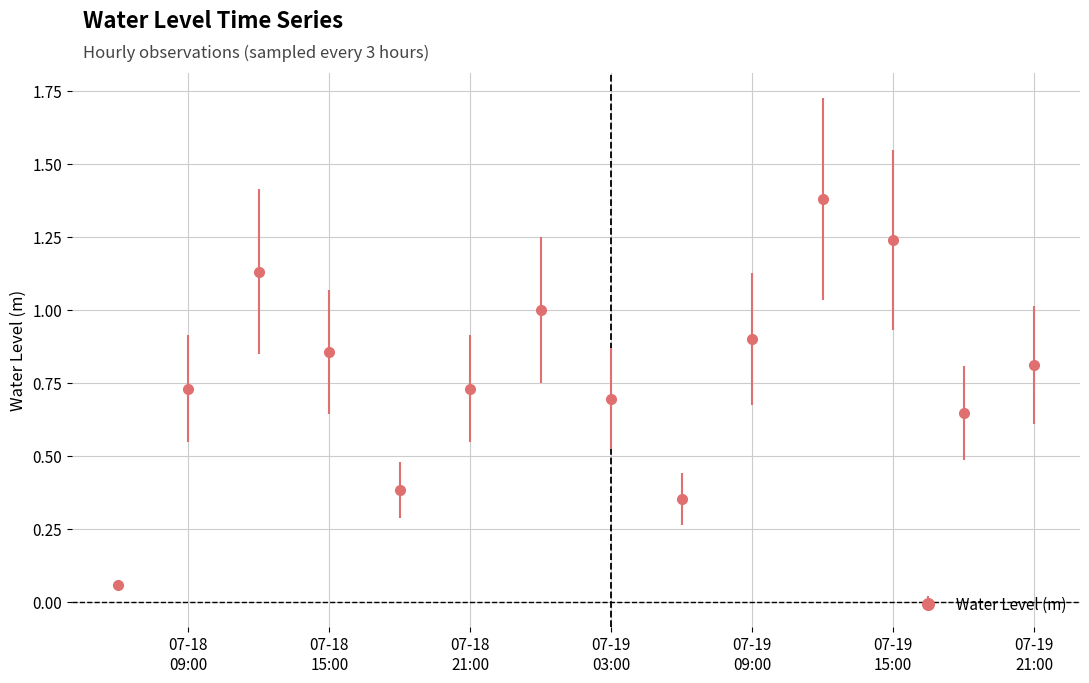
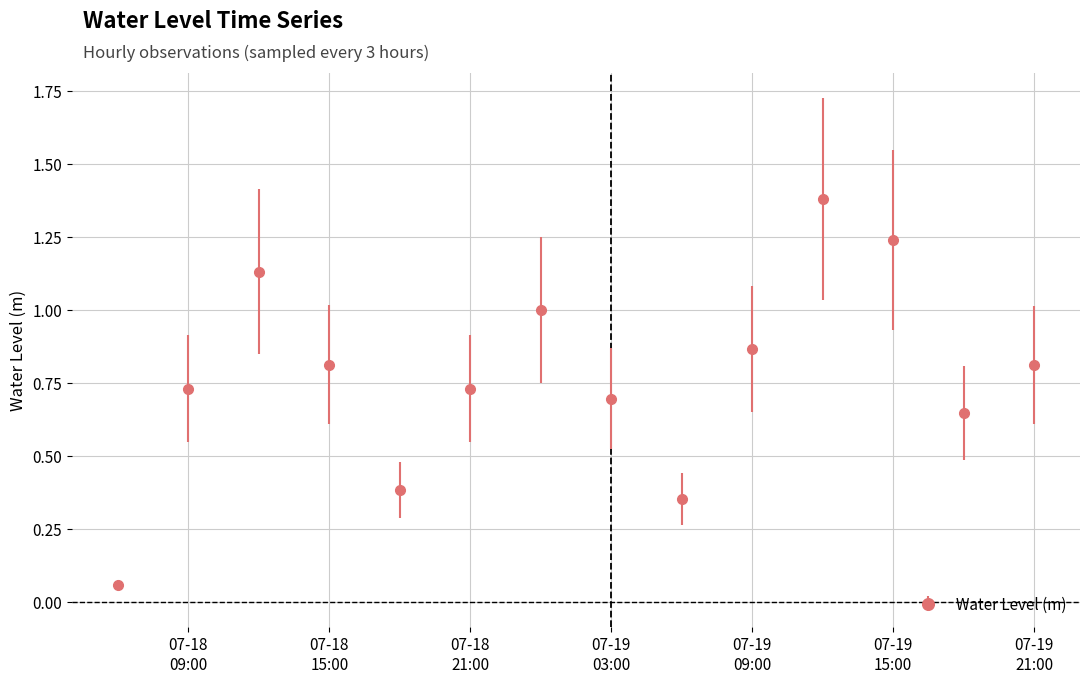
07-18 15:00: 0.85 -> 0.81
07-19 09:00: 0.90 -> 0.87
